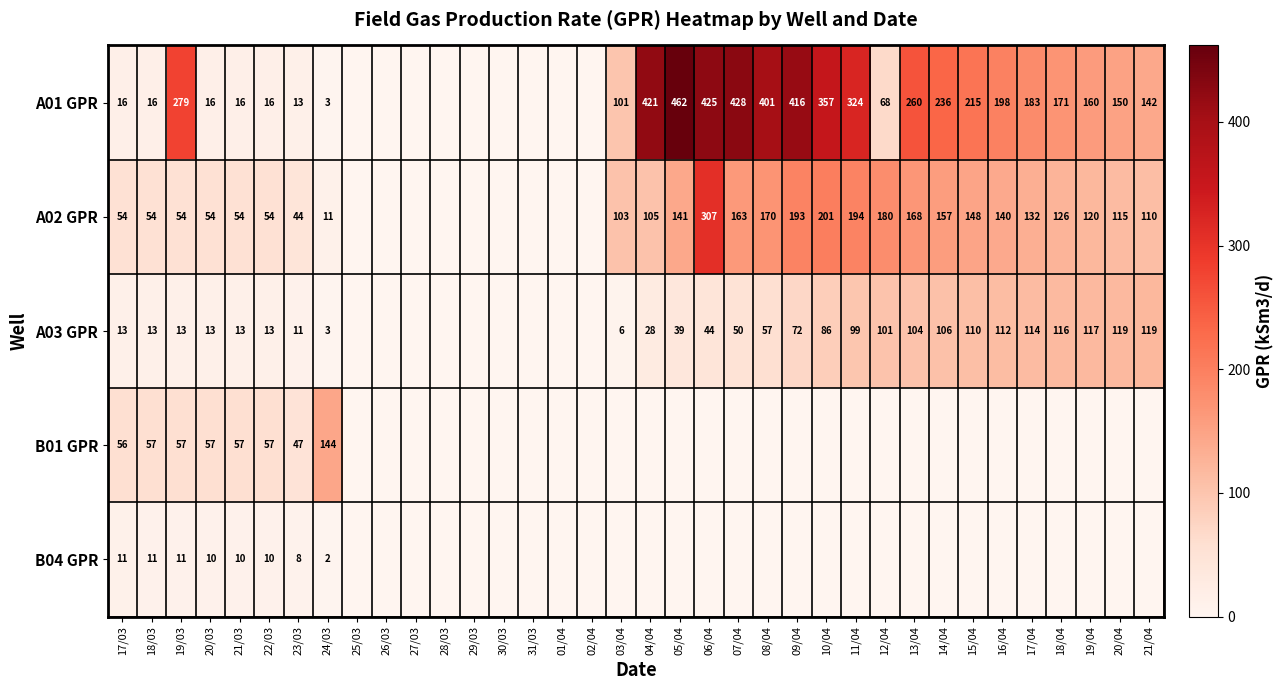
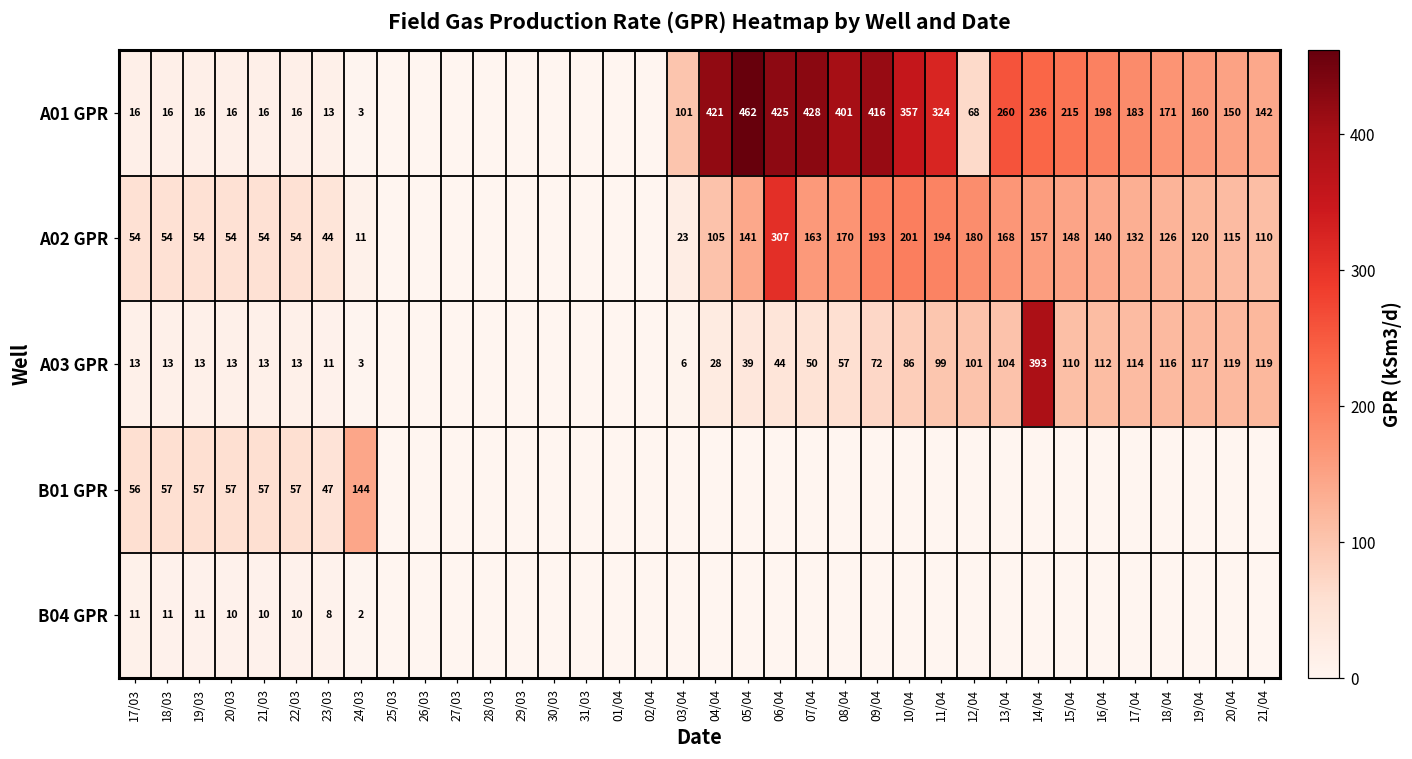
A01 GPR, 19/03: 279 -> 16
A02 GPR, 03/04: 103 -> 23
A03 GPR, 14/04: 106 -> 393
